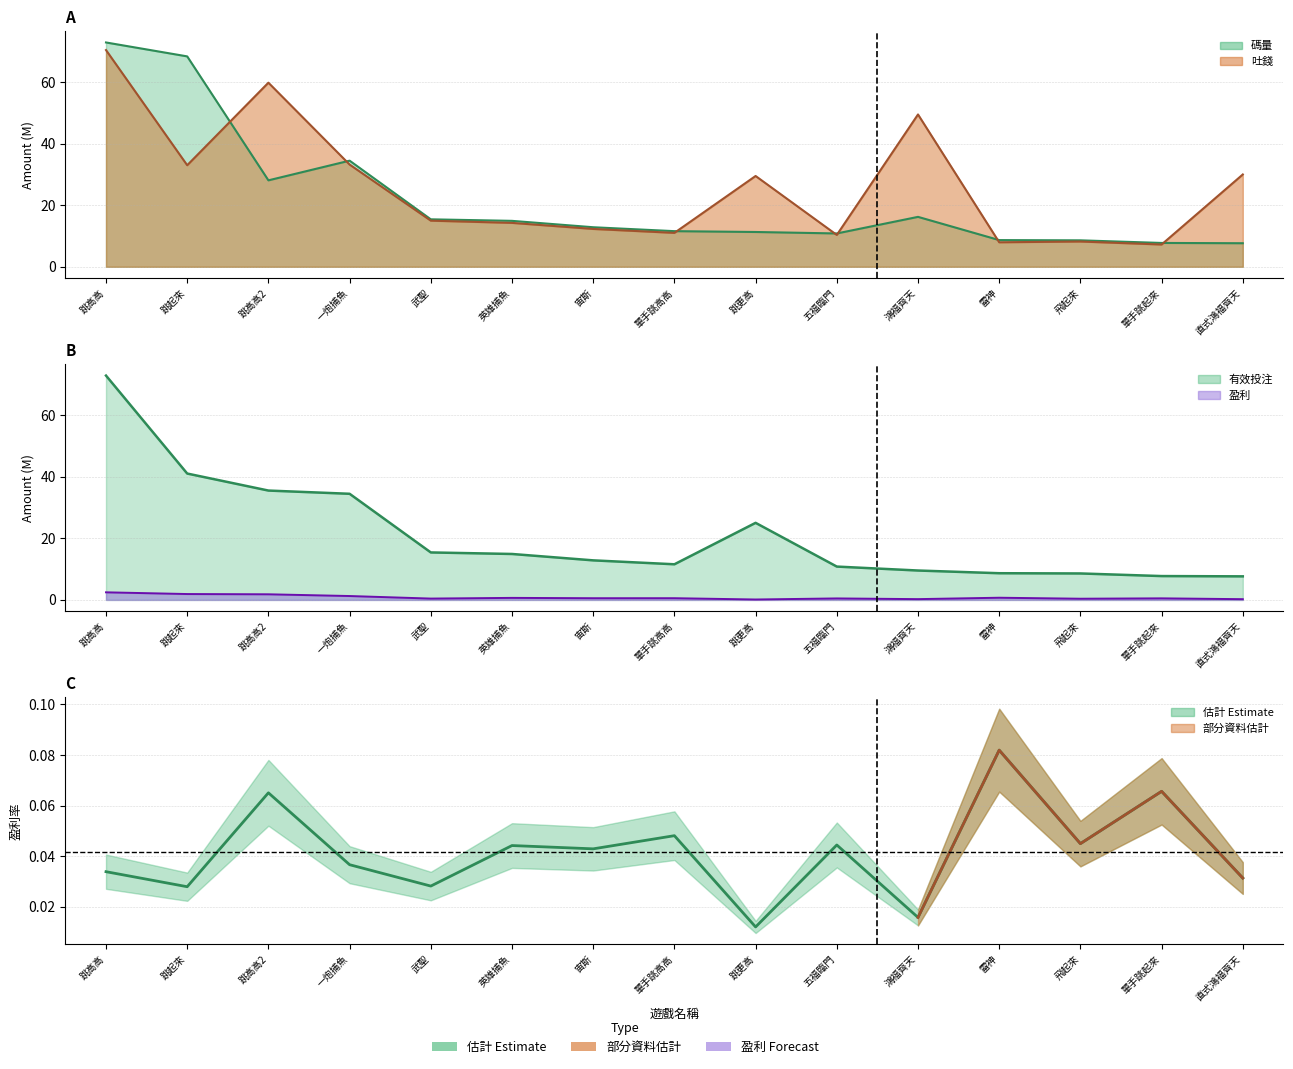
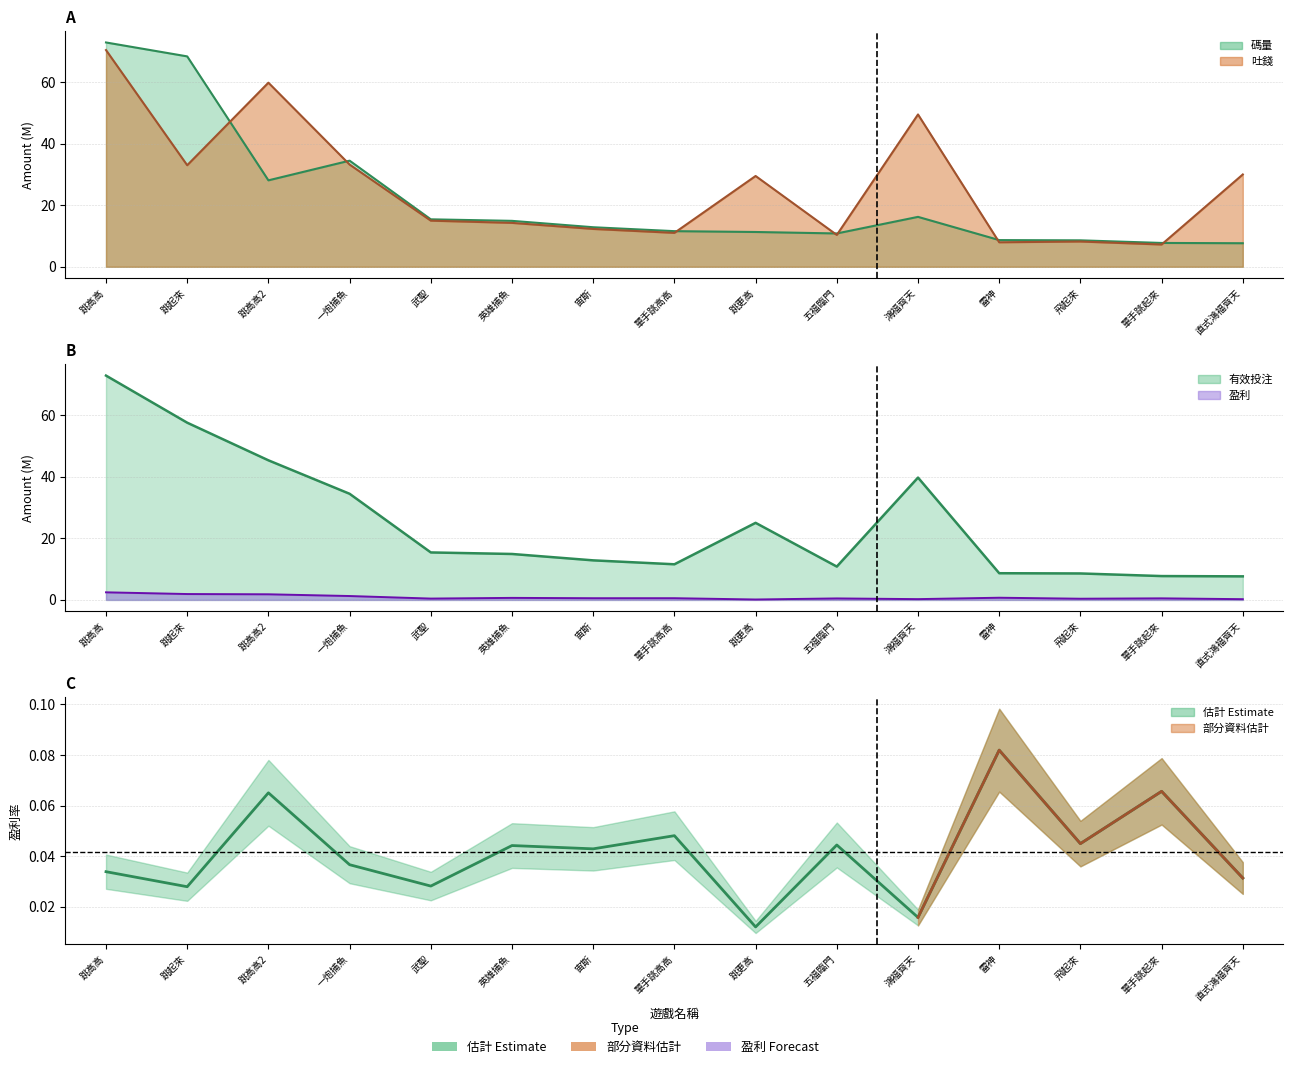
B, 有效投注, 跳起來: 41 -> 58
B, 有效投注, 跳高高2: 36 -> 45
B, 有效投注, 鴻福齊天: 10 -> 40
